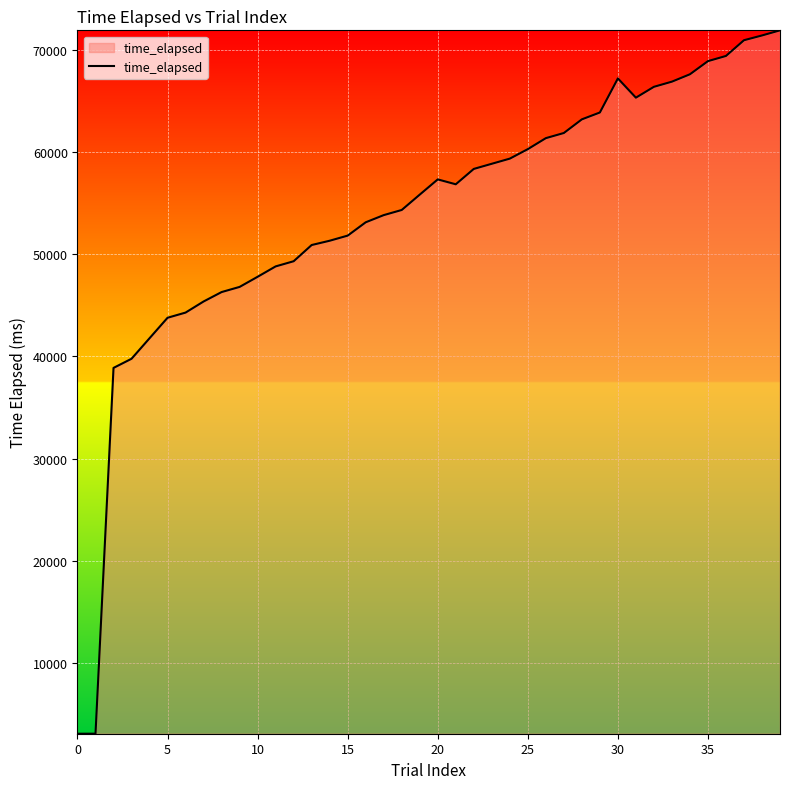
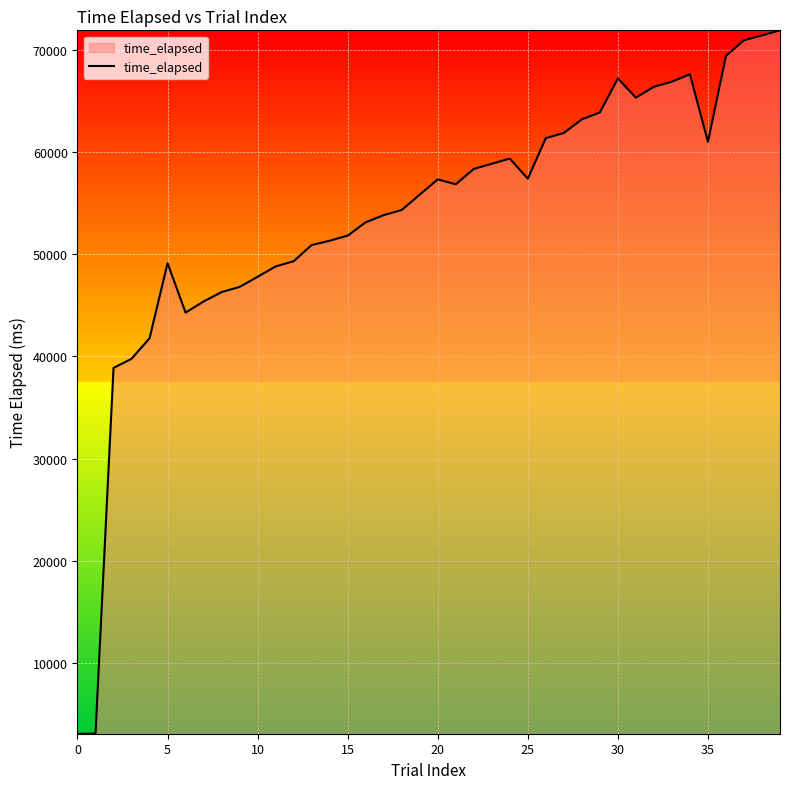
5: 43800 -> 49100
25: 60300 -> 57400
35: 68900 -> 61000
